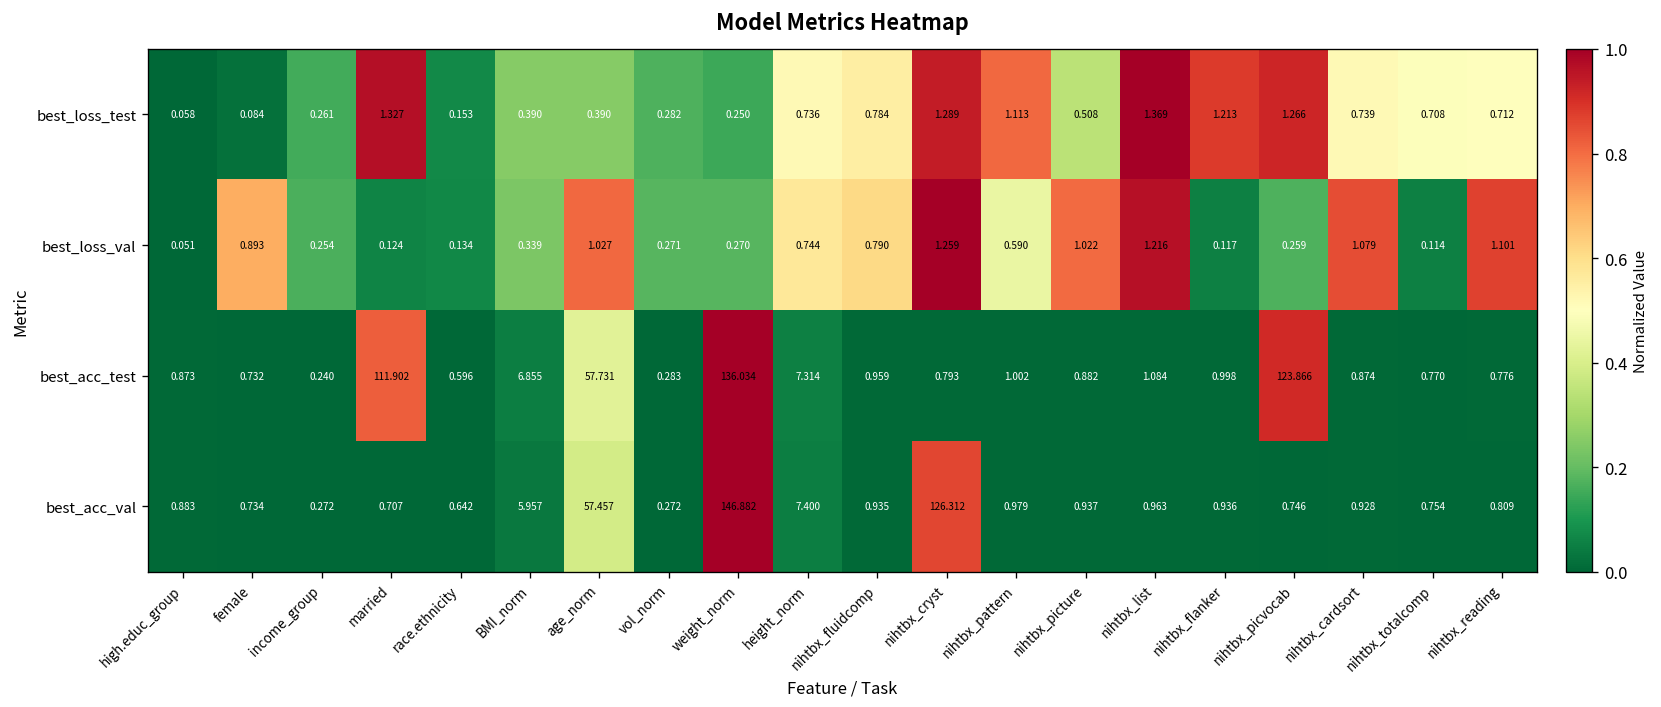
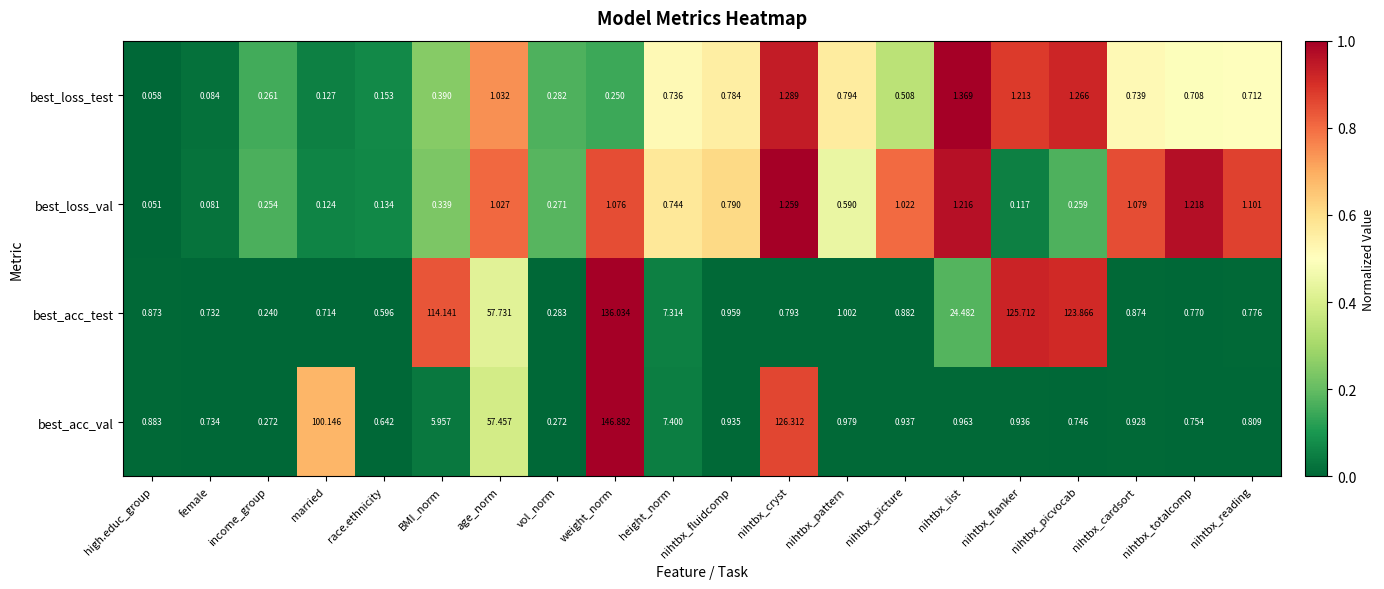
best_loss_test, married: 1.327 -> 0.127
best_loss_test, age_norm: 0.390 -> 1.032
best_loss_test, nihtbx_pattern: 1.113 -> 0.794
best_loss_val, female: 0.893 -> 0.081
best_loss_val, weight_norm: 0.270 -> 1.076
best_loss_val, nihtbx_totalcomp: 0.114 -> 1.218
best_acc_test, married: 111.902 -> 0.714
best_acc_test, BMI_norm: 6.855 -> 114.141
best_acc_test, nihtbx_list: 1.084 -> 24.482
best_acc_test, nihtbx_flanker: 0.998 -> 125.712
best_acc_val, married: 0.707 -> 100.146
